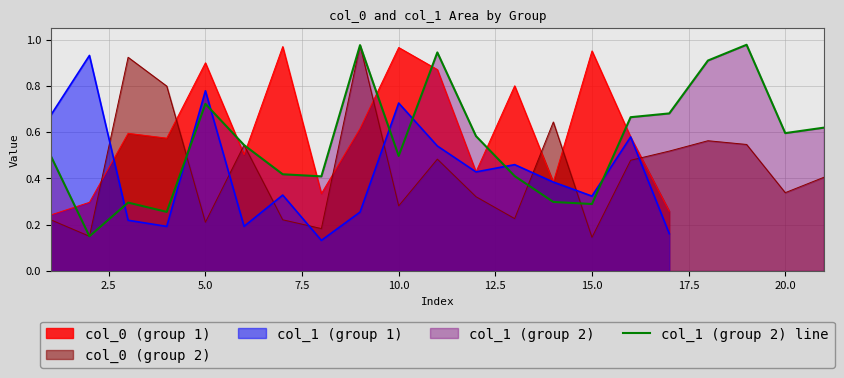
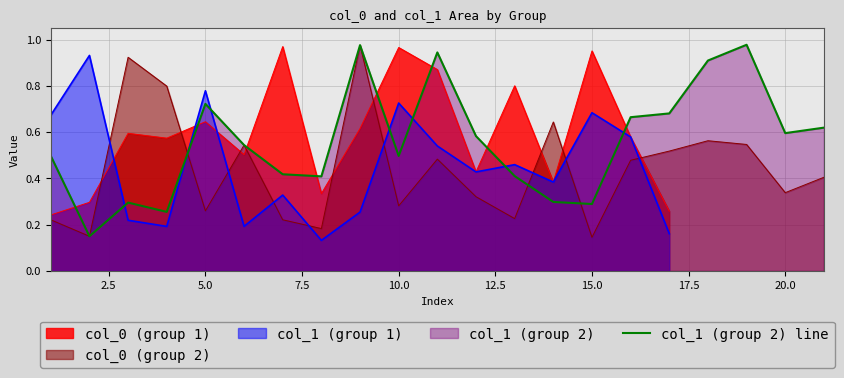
col_0 (group 1), 5.0: 0.90 -> 0.65
col_0 (group 2), 5.0: 0.21 -> 0.26
col_1 (group 1), 15.0: 0.32 -> 0.68
